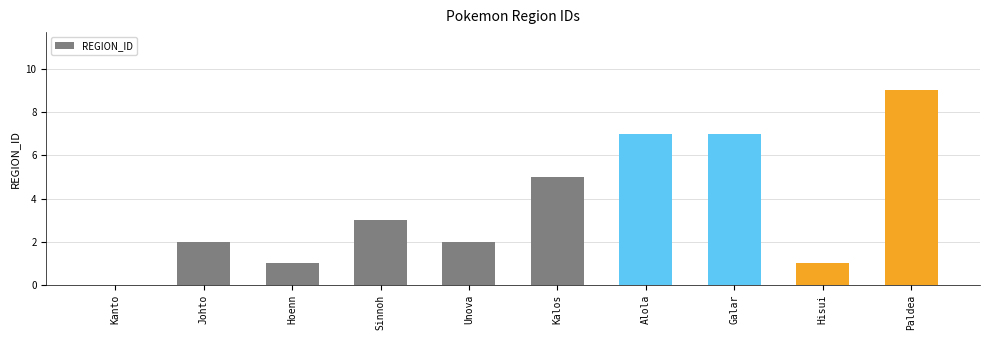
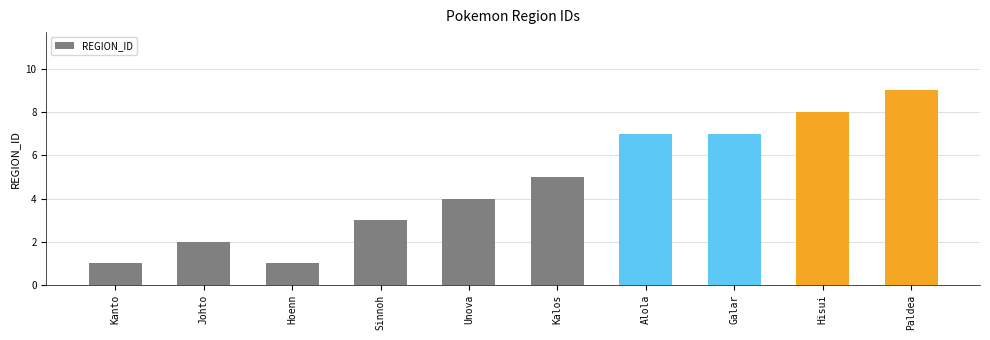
Kanto: 0 -> 1
Unova: 2 -> 4
Hisui: 1 -> 8
